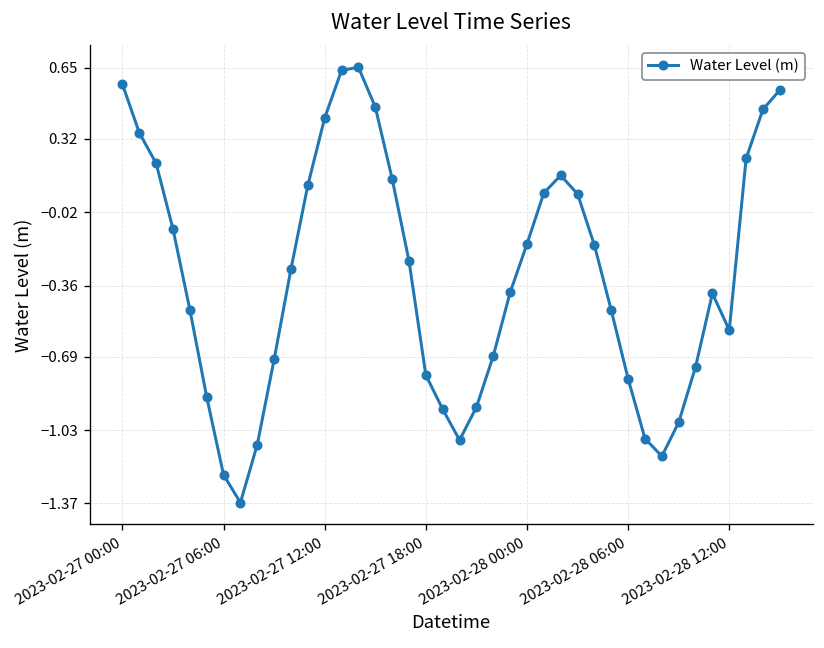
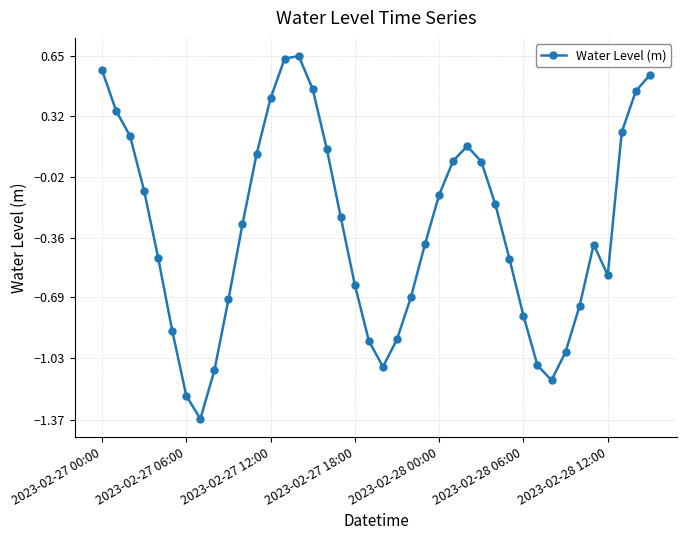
2023-02-27 18:00: -0.78 -> -0.62
2023-02-28 00:00: -0.17 -> -0.12
